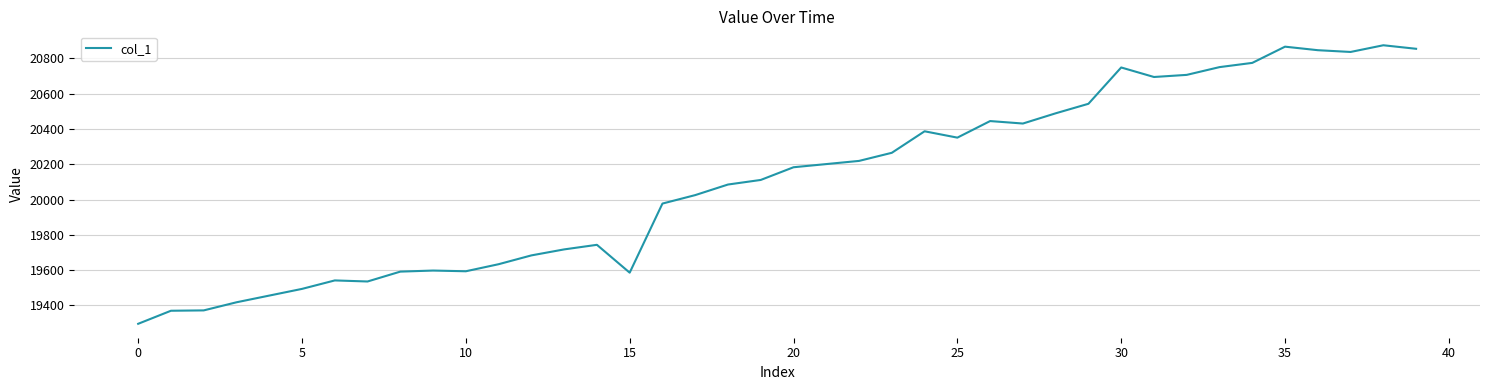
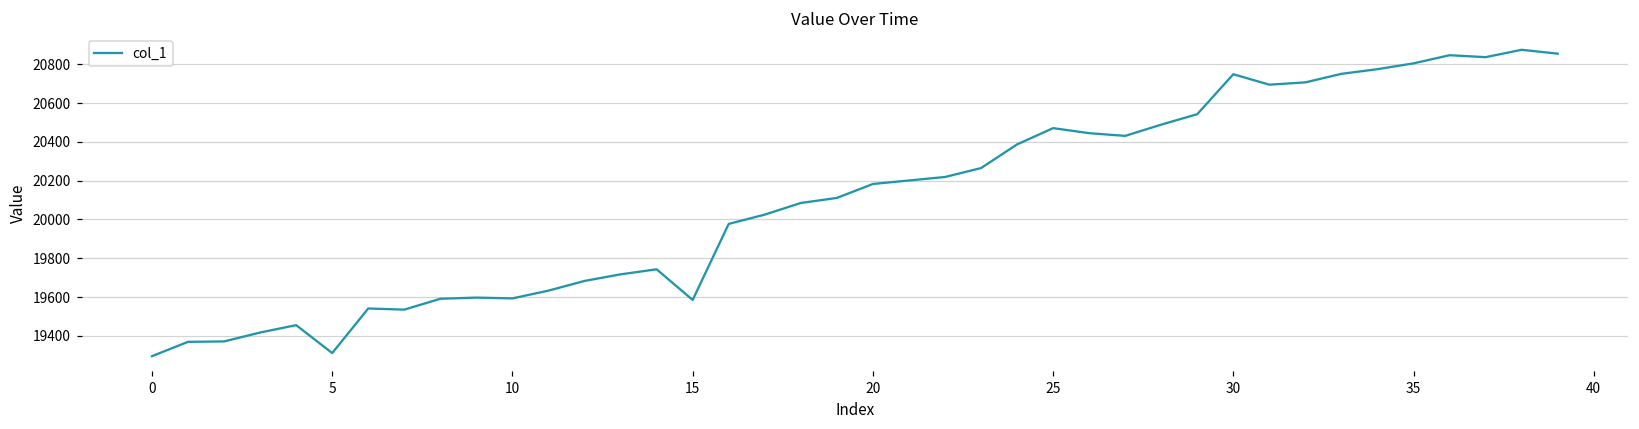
5: 19490 -> 19310
25: 20350 -> 20470
35: 20870 -> 20810
